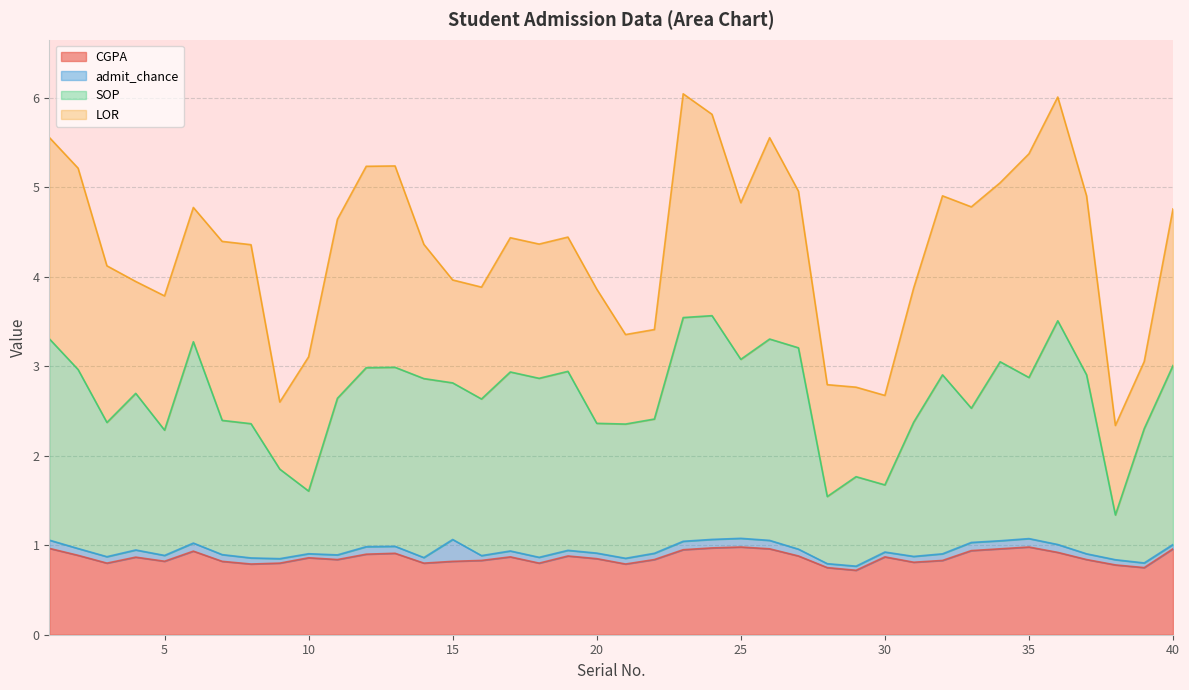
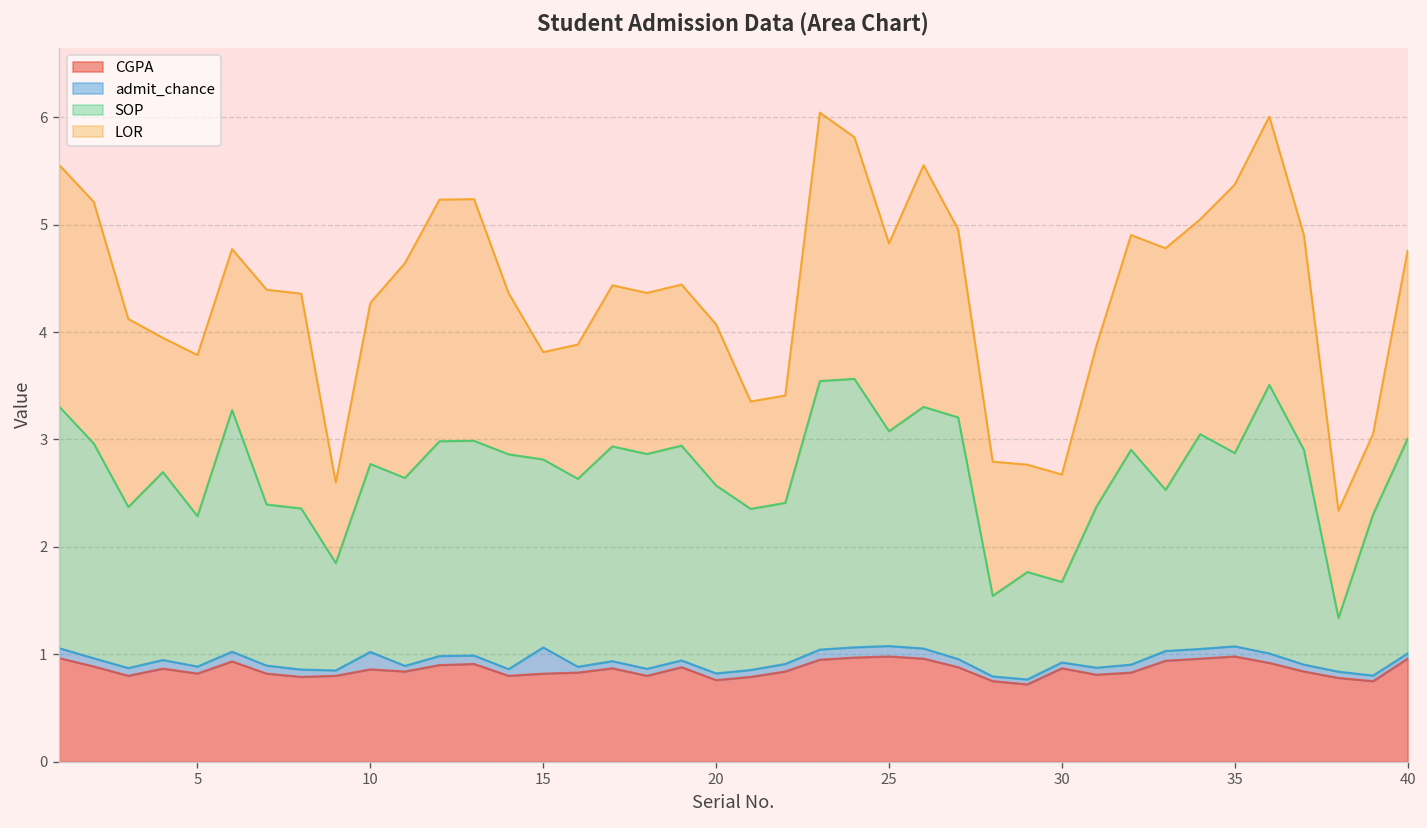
admit_chance, 10: 0.0 -> 0.2
SOP, 10: 0.7 -> 1.8
LOR, 15: 1.2 -> 1.0
CGPA, 20: 0.9 -> 0.8
SOP, 20: 1.5 -> 1.8
